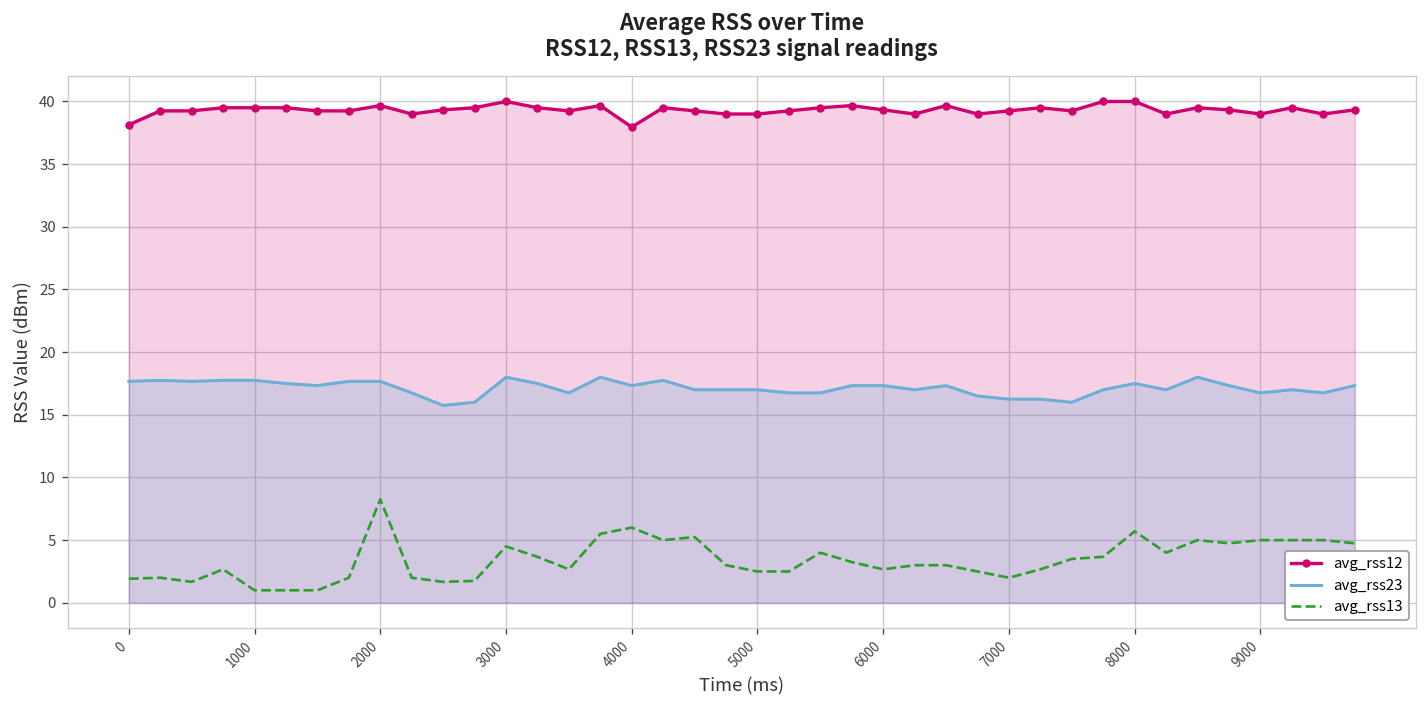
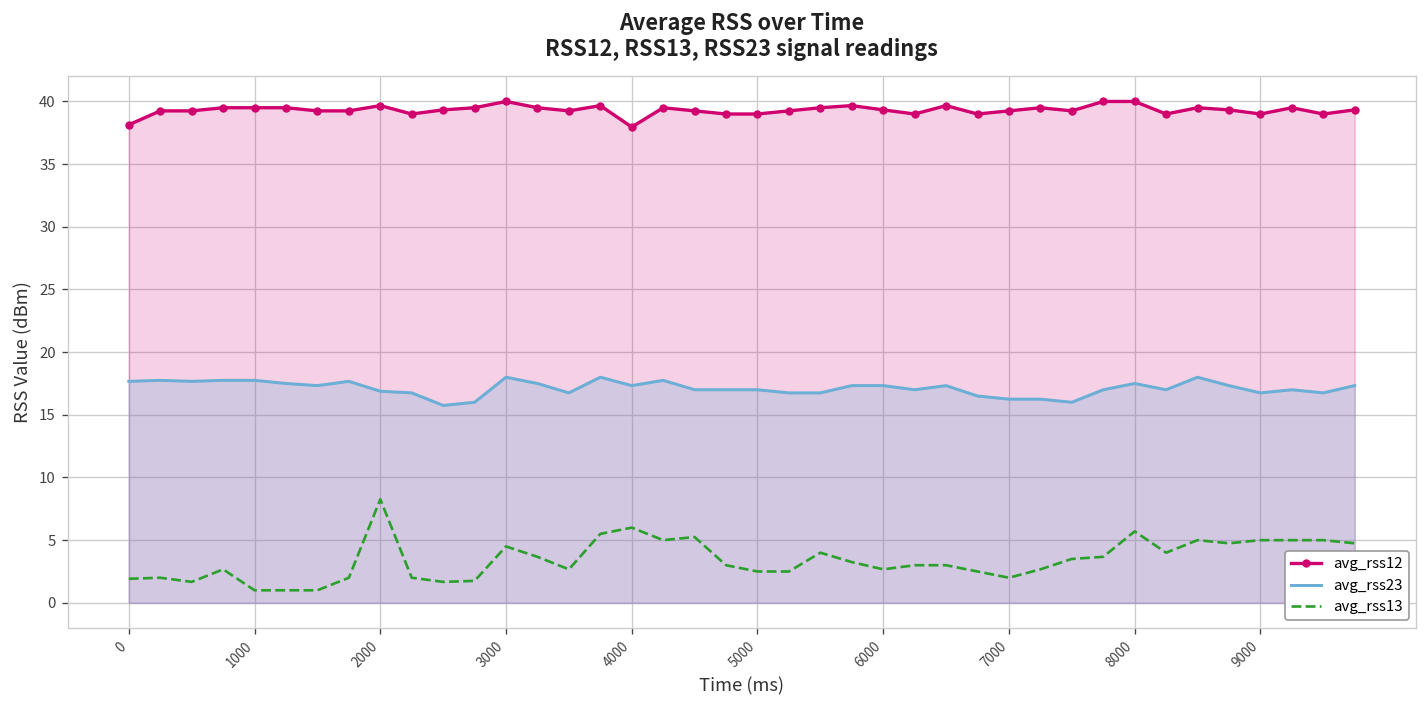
avg_rss23, 2000: 17.7 -> 16.9
